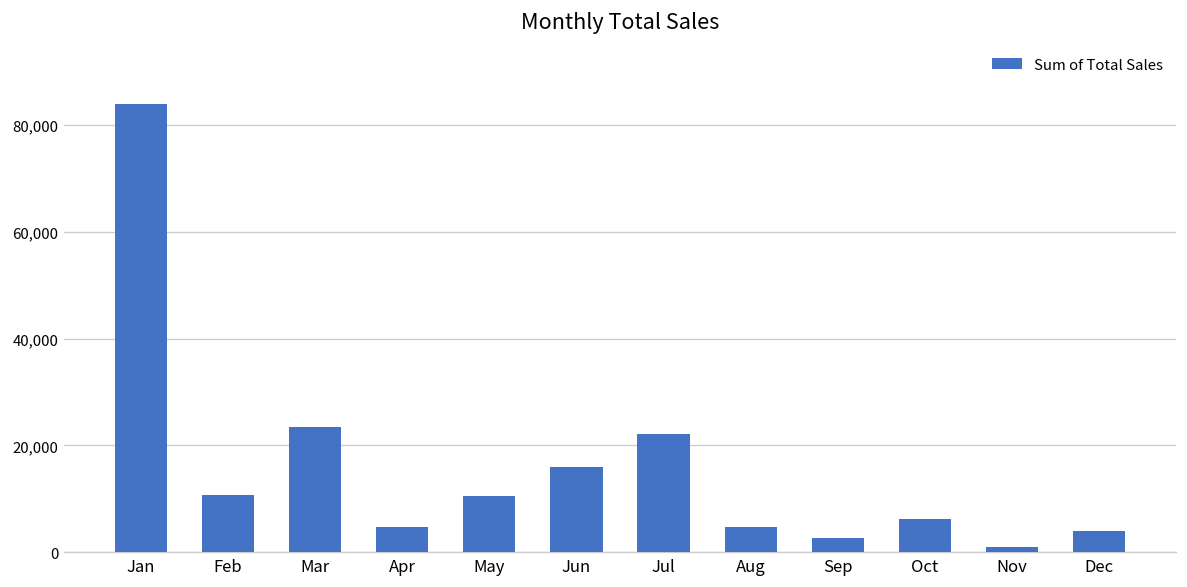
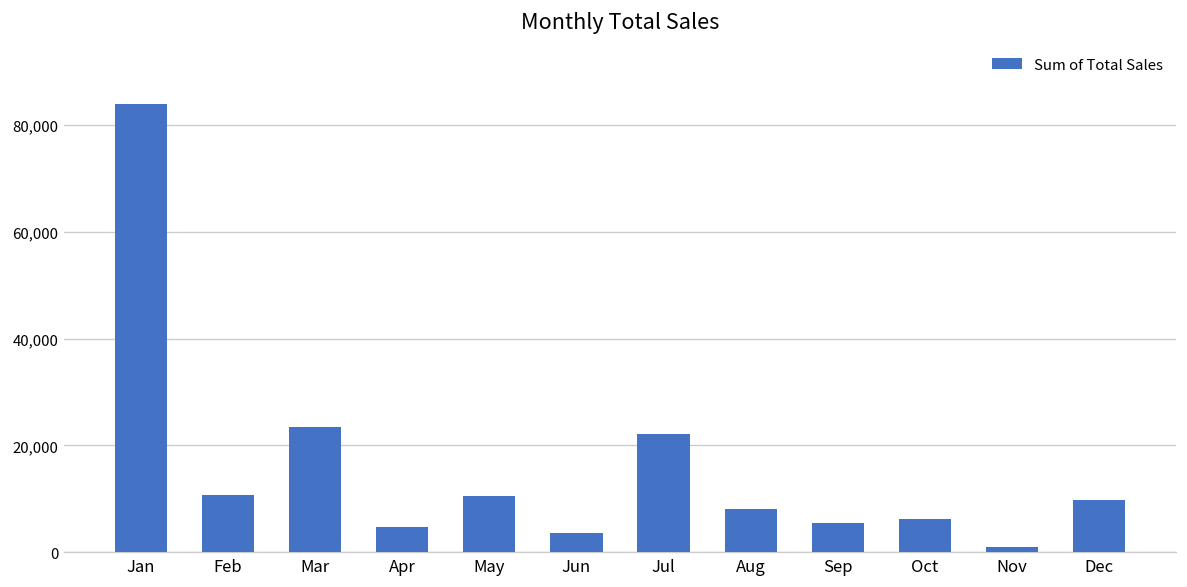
Jun: 16,000 -> 4,000
Aug: 5,000 -> 8,000
Sep: 3,000 -> 5,000
Dec: 4,000 -> 10,000
